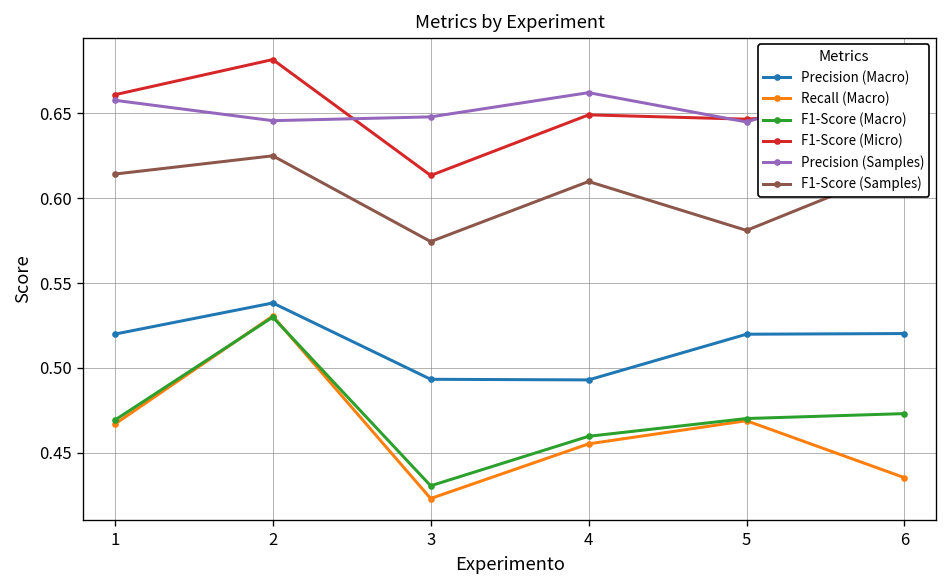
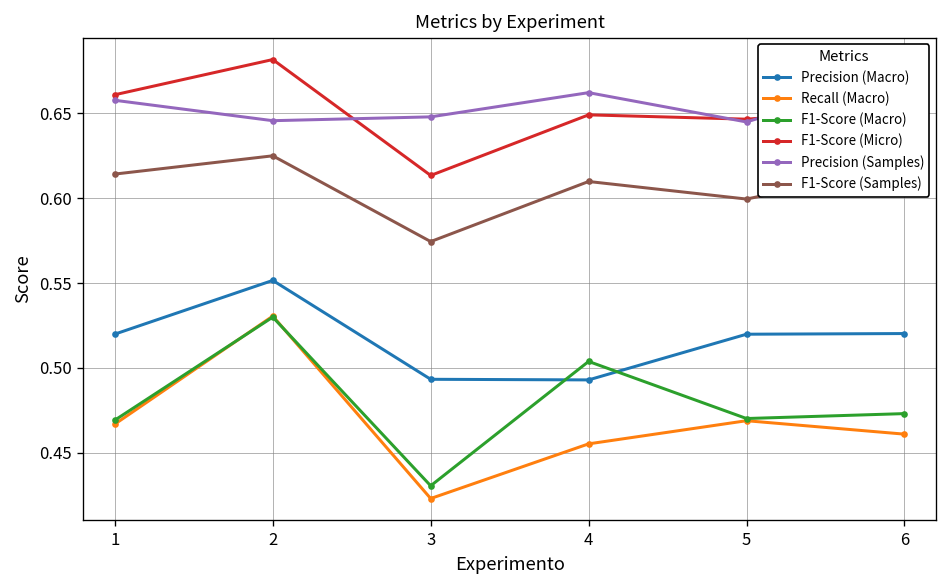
Precision (Macro), 2: 0.538 -> 0.552
F1-Score (Macro), 4: 0.460 -> 0.504
F1-Score (Samples), 5: 0.581 -> 0.599
Recall (Macro), 6: 0.435 -> 0.461
